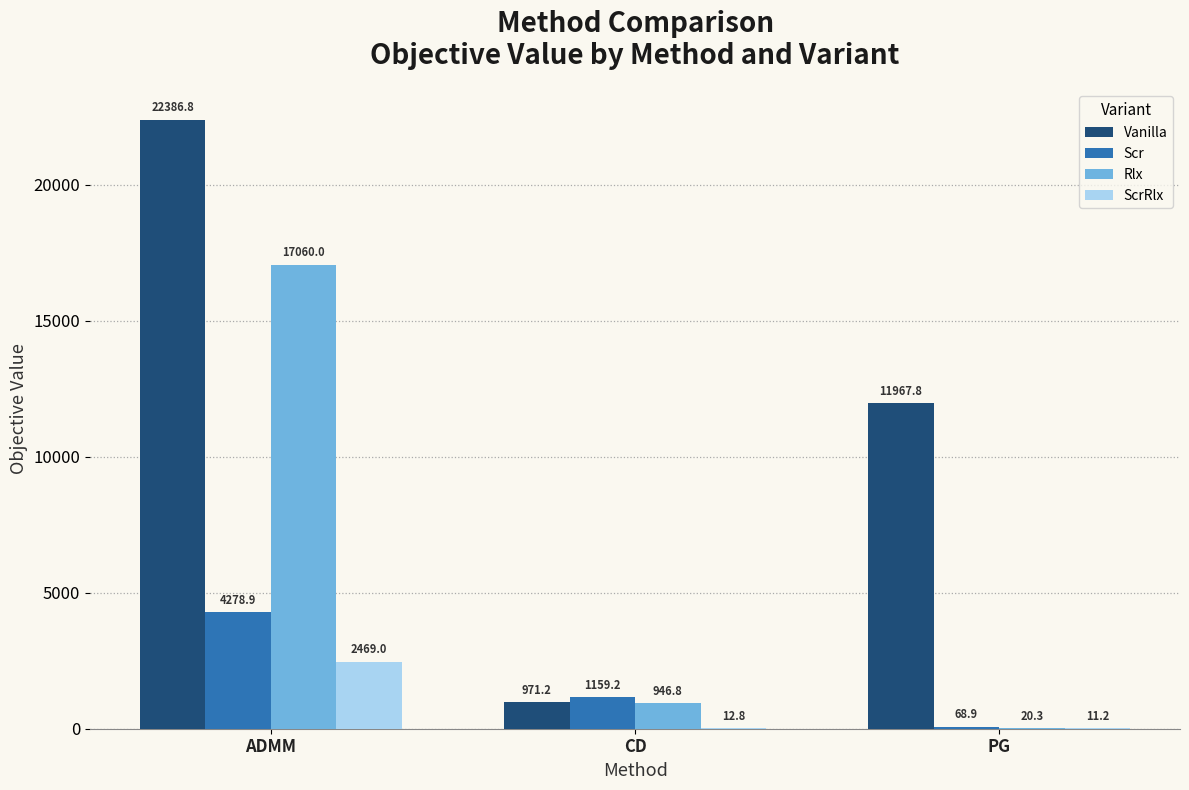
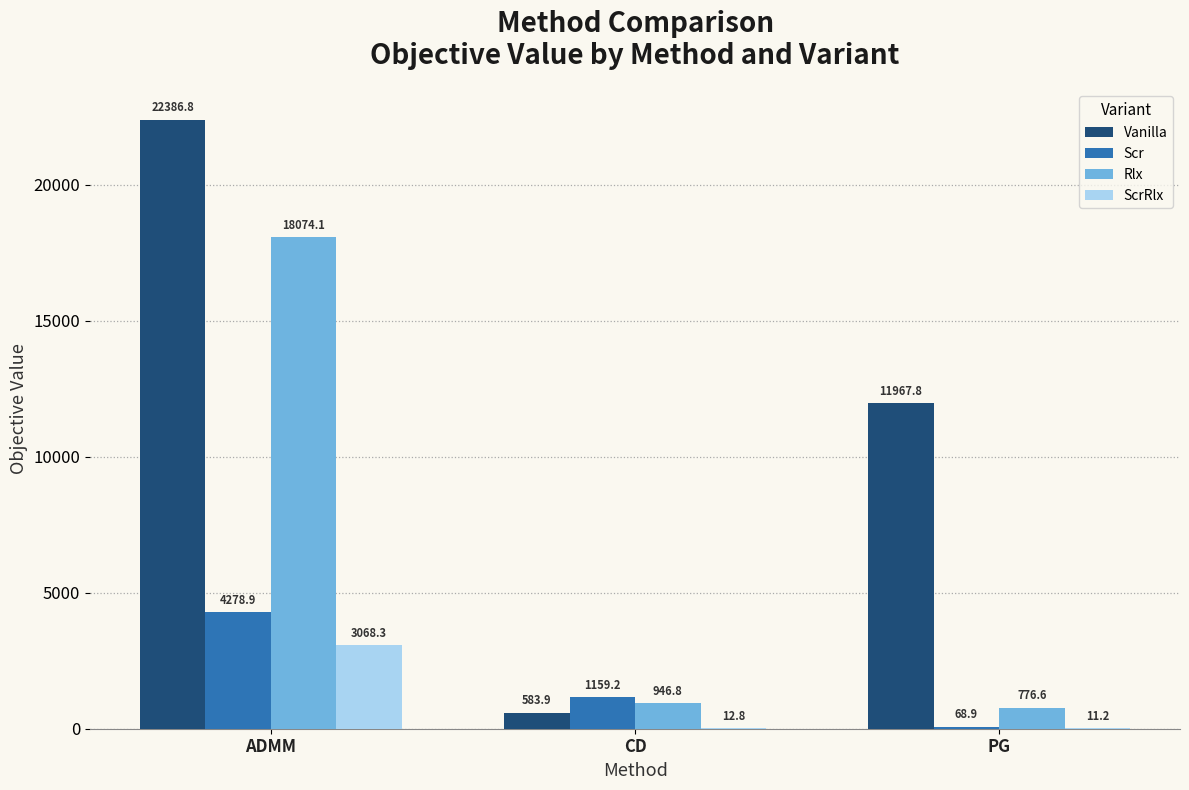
Rlx, ADMM: 17060.0 -> 18074.1
ScrRlx, ADMM: 2469.0 -> 3068.3
Vanilla, CD: 971.2 -> 583.9
Rlx, PG: 20.3 -> 776.6
